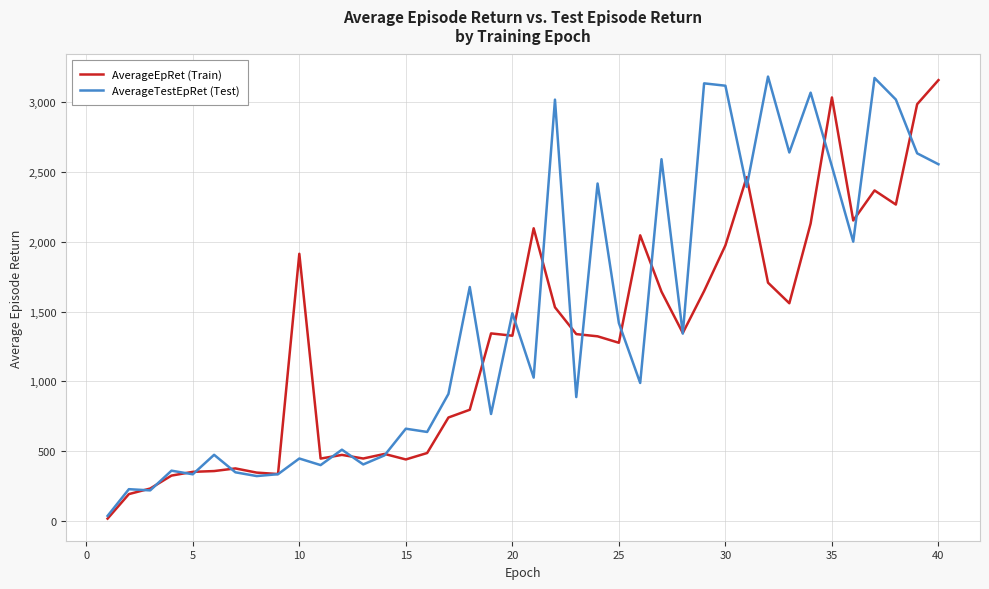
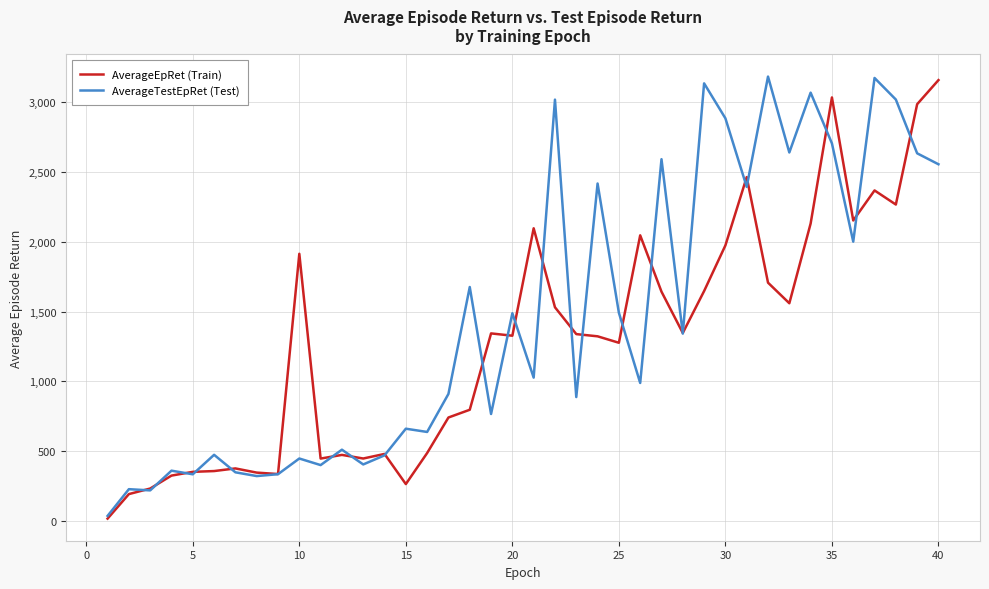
AverageEpRet (Train), 15: 440 -> 270
AverageTestEpRet (Test), 25: 1,420 -> 1,490
AverageTestEpRet (Test), 30: 3,110 -> 2,880
AverageTestEpRet (Test), 35: 2,540 -> 2,700
